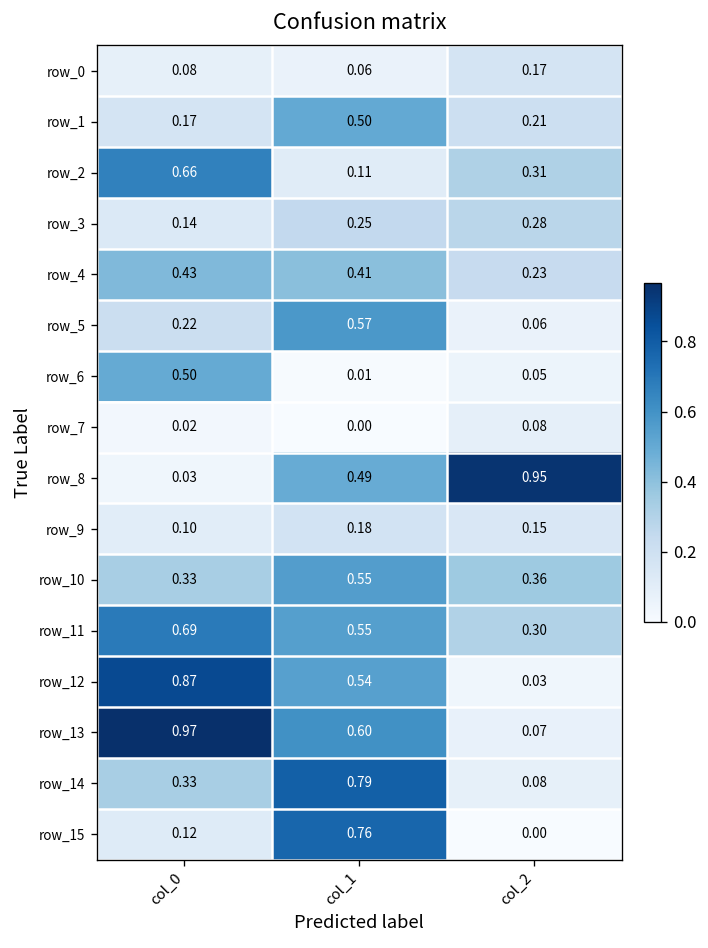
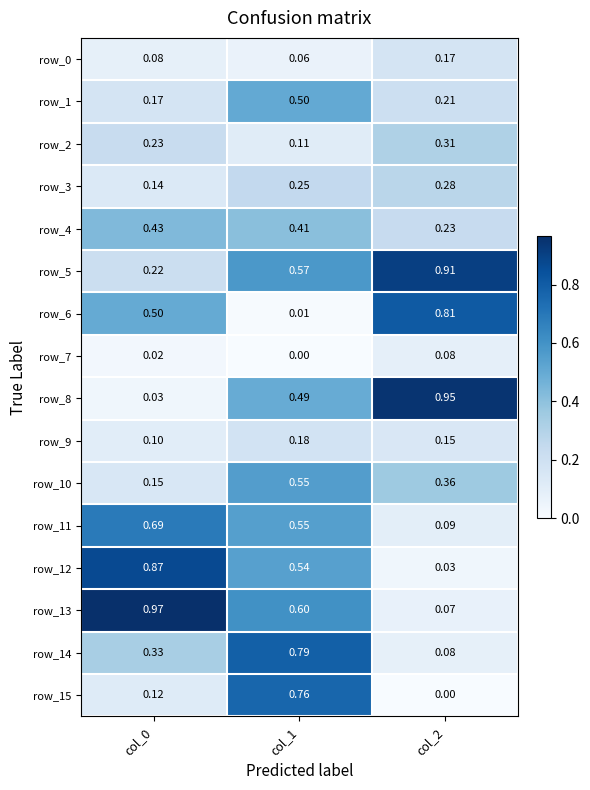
row_2, col_0: 0.66 -> 0.23
row_5, col_2: 0.06 -> 0.91
row_6, col_2: 0.05 -> 0.81
row_10, col_0: 0.33 -> 0.15
row_11, col_2: 0.30 -> 0.09
